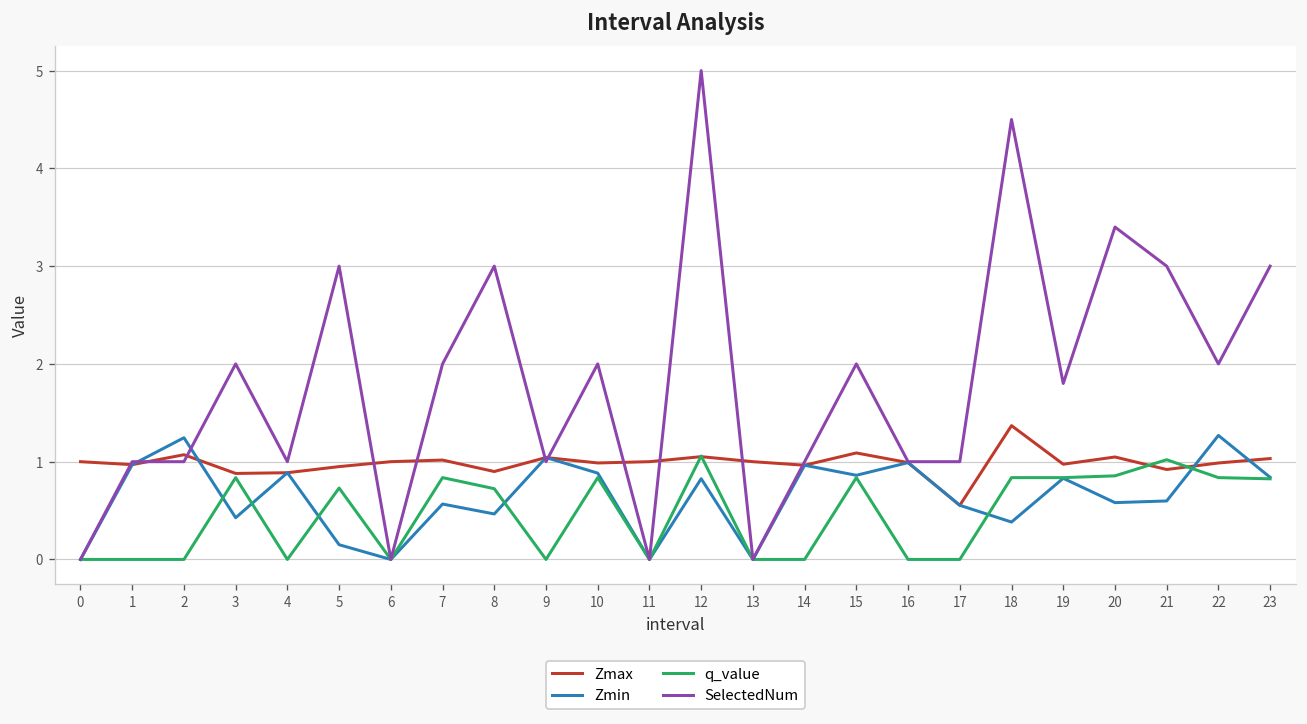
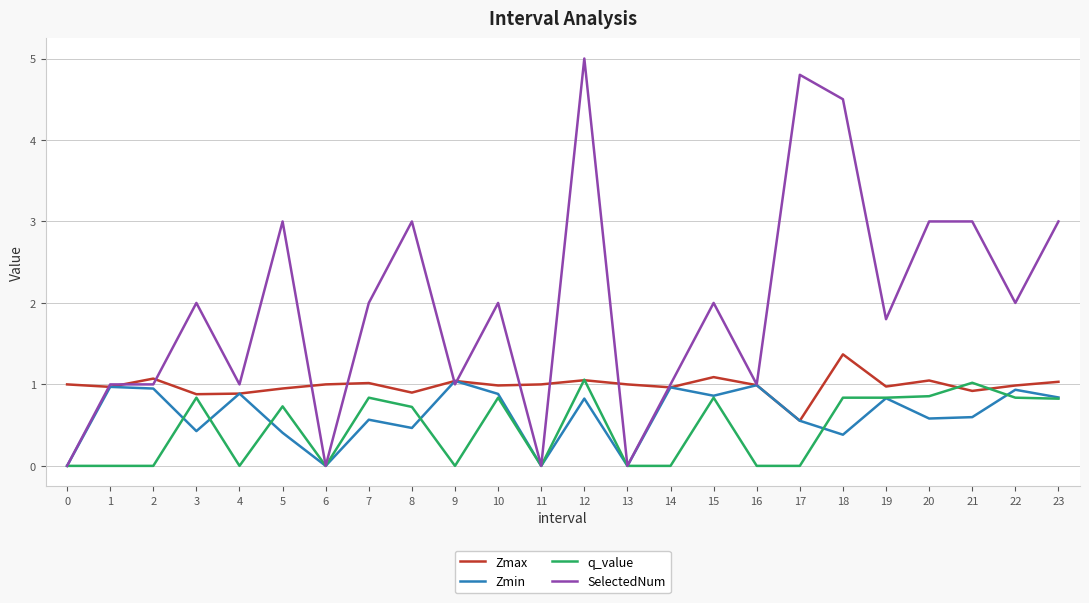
Zmin, 2: 1.2 -> 0.9
Zmin, 5: 0.2 -> 0.4
SelectedNum, 17: 1.0 -> 4.8
SelectedNum, 20: 3.4 -> 3.0
Zmin, 22: 1.3 -> 0.9
